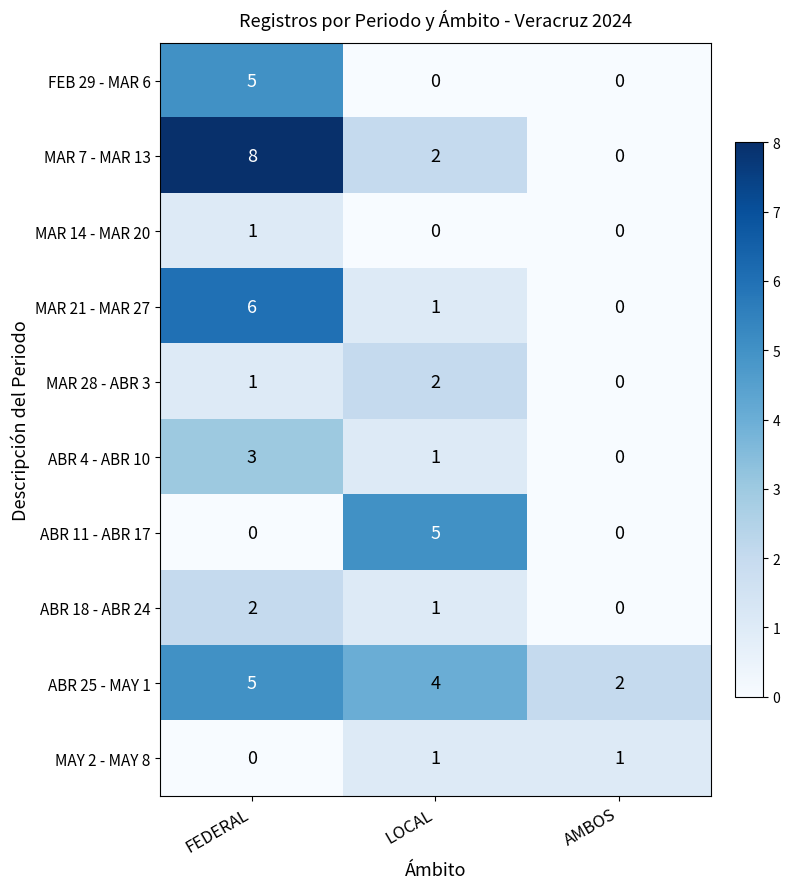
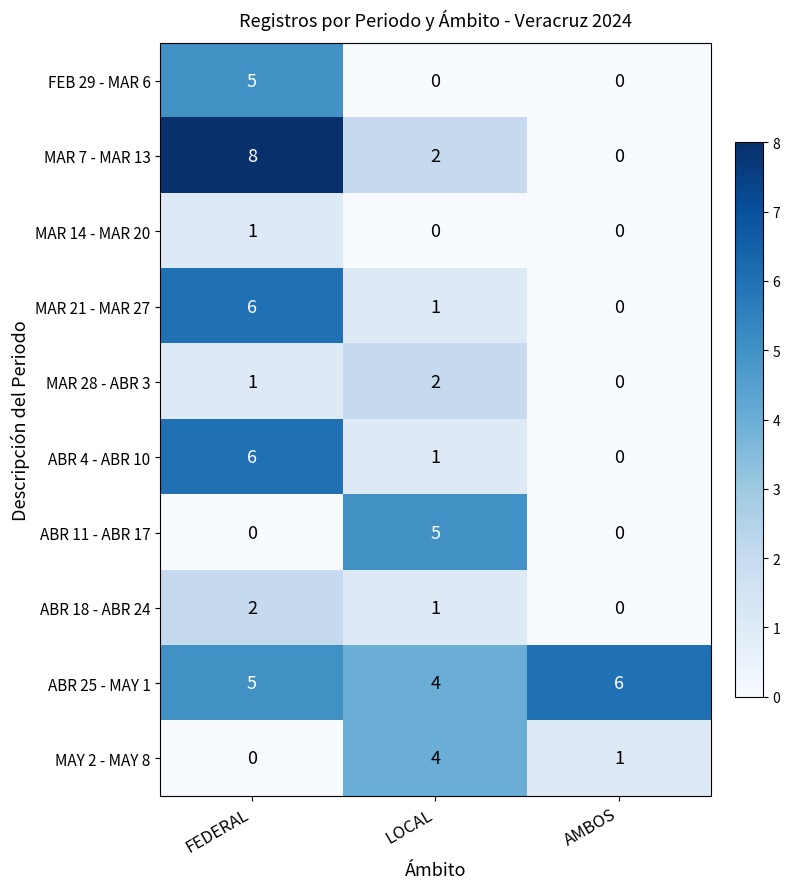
ABR 4 - ABR 10, FEDERAL: 3 -> 6
ABR 25 - MAY 1, AMBOS: 2 -> 6
MAY 2 - MAY 8, LOCAL: 1 -> 4
